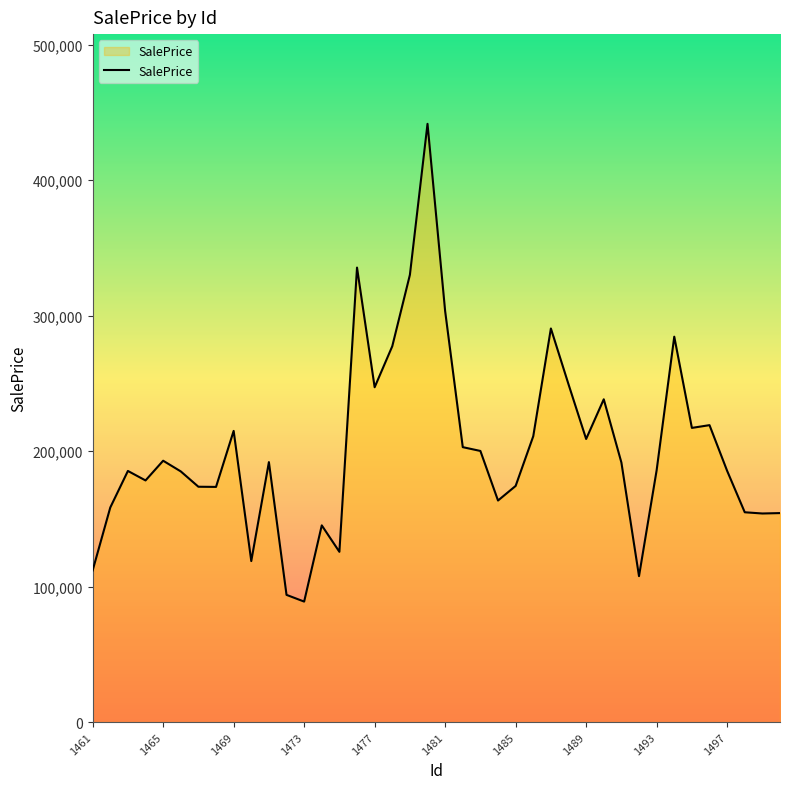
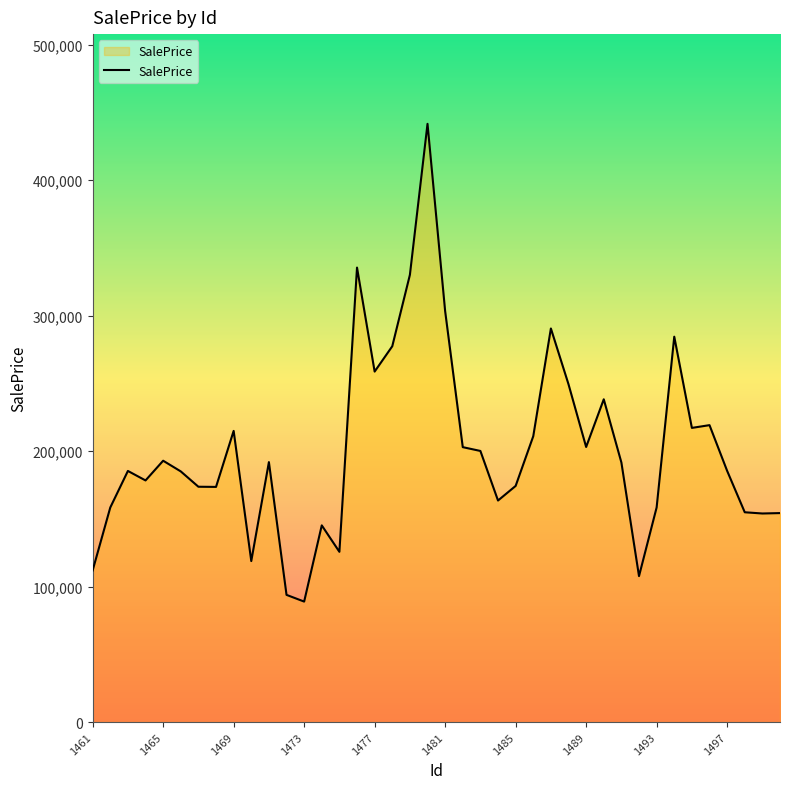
1477: 247,000 -> 259,000
1489: 209,000 -> 203,000
1493: 186,000 -> 158,000
